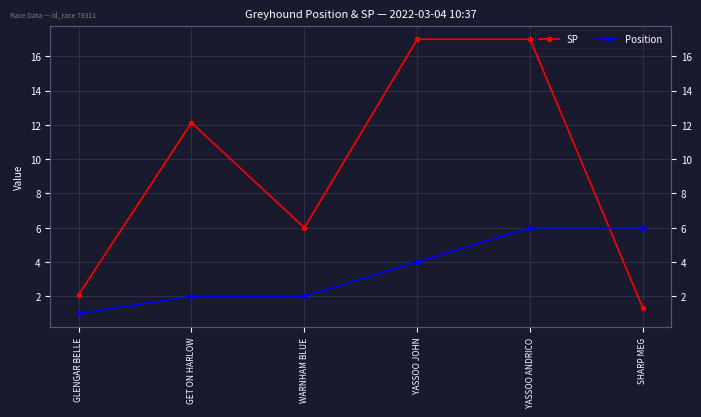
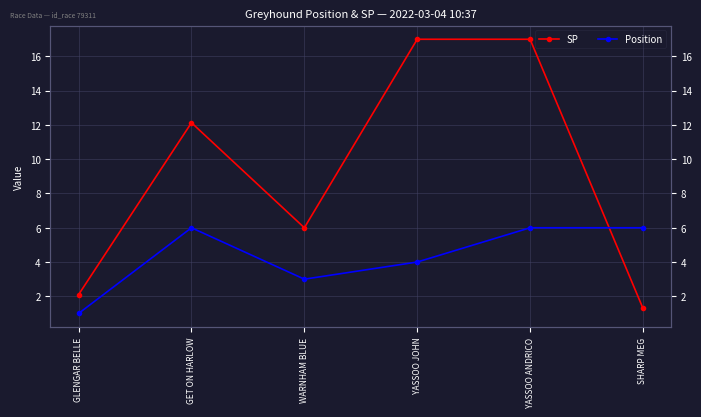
Position, GET ON HARLOW: 2 -> 6
Position, WARNHAM BLUE: 2 -> 3
